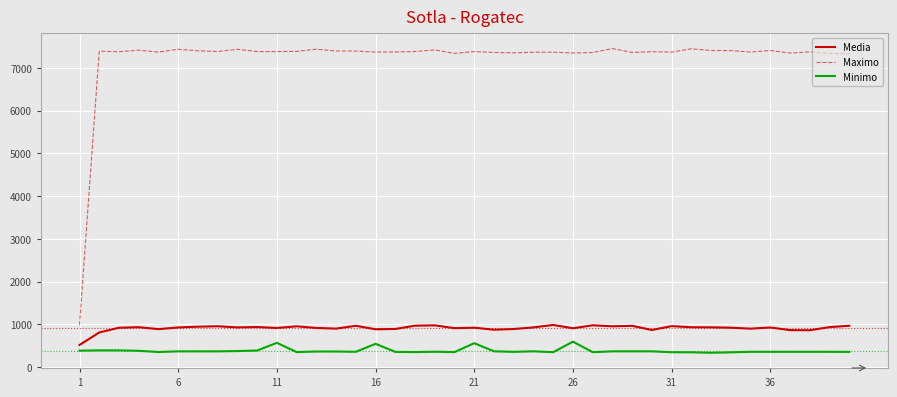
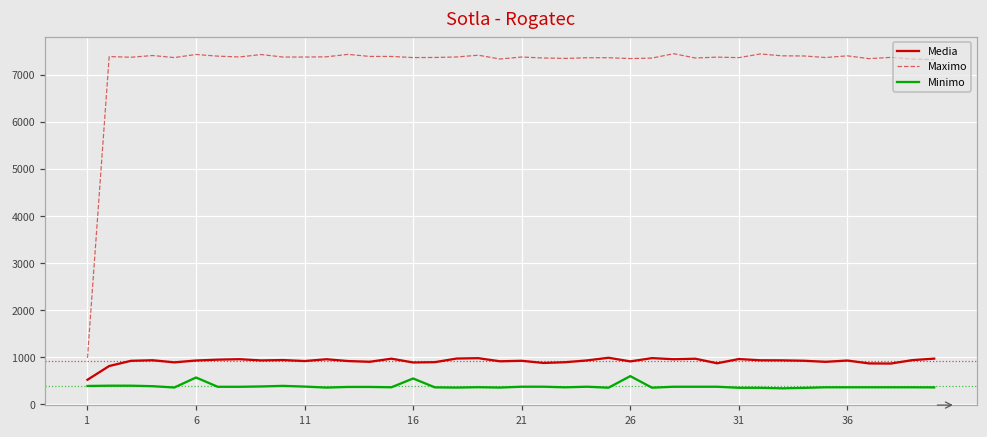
Minimo, 6: 400 -> 600
Minimo, 11: 600 -> 400
Minimo, 21: 600 -> 400
